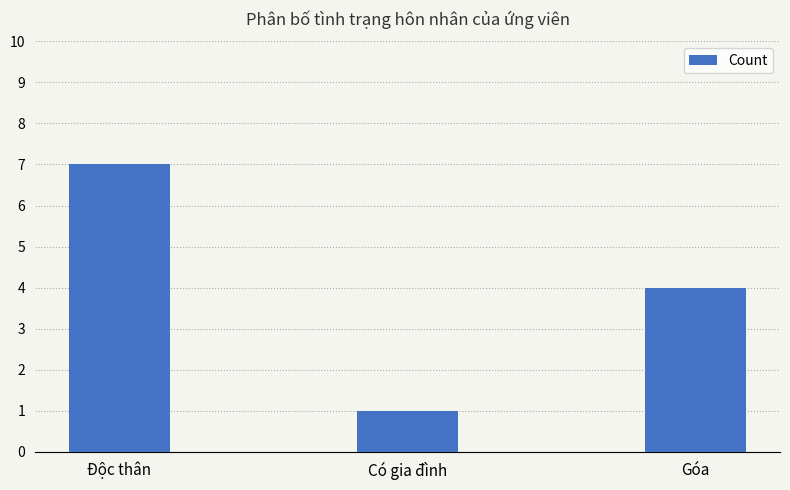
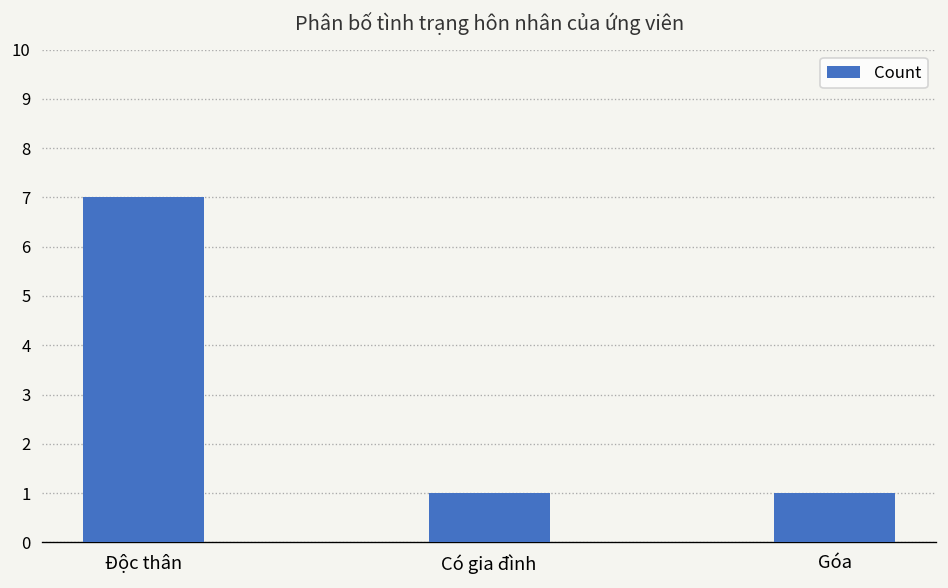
Góa: 4 -> 1
